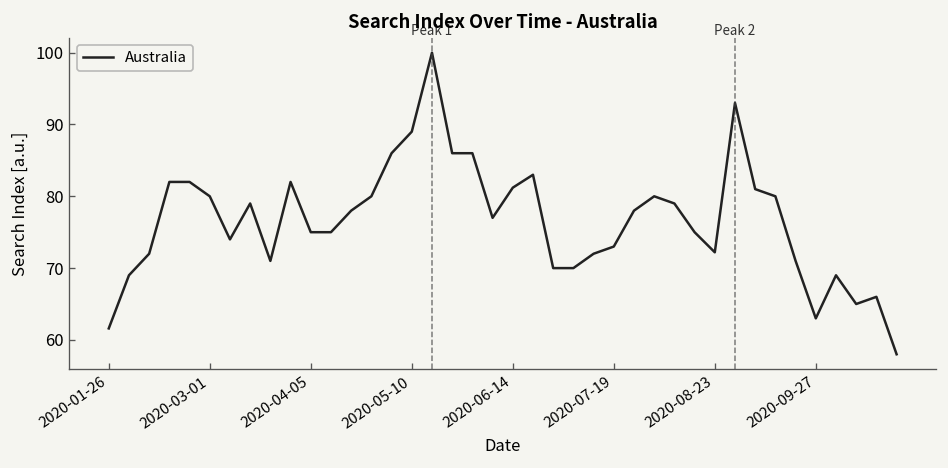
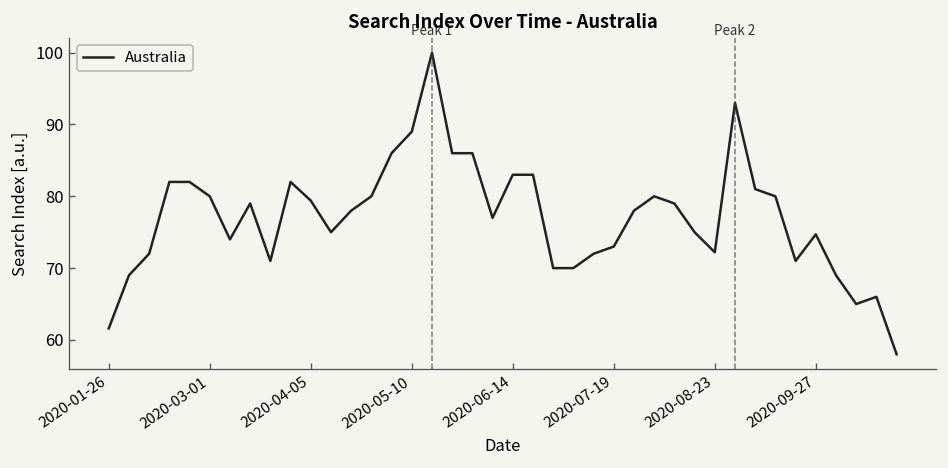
2020-04-05: 75 -> 79
2020-06-14: 81 -> 83
2020-09-27: 63 -> 75
